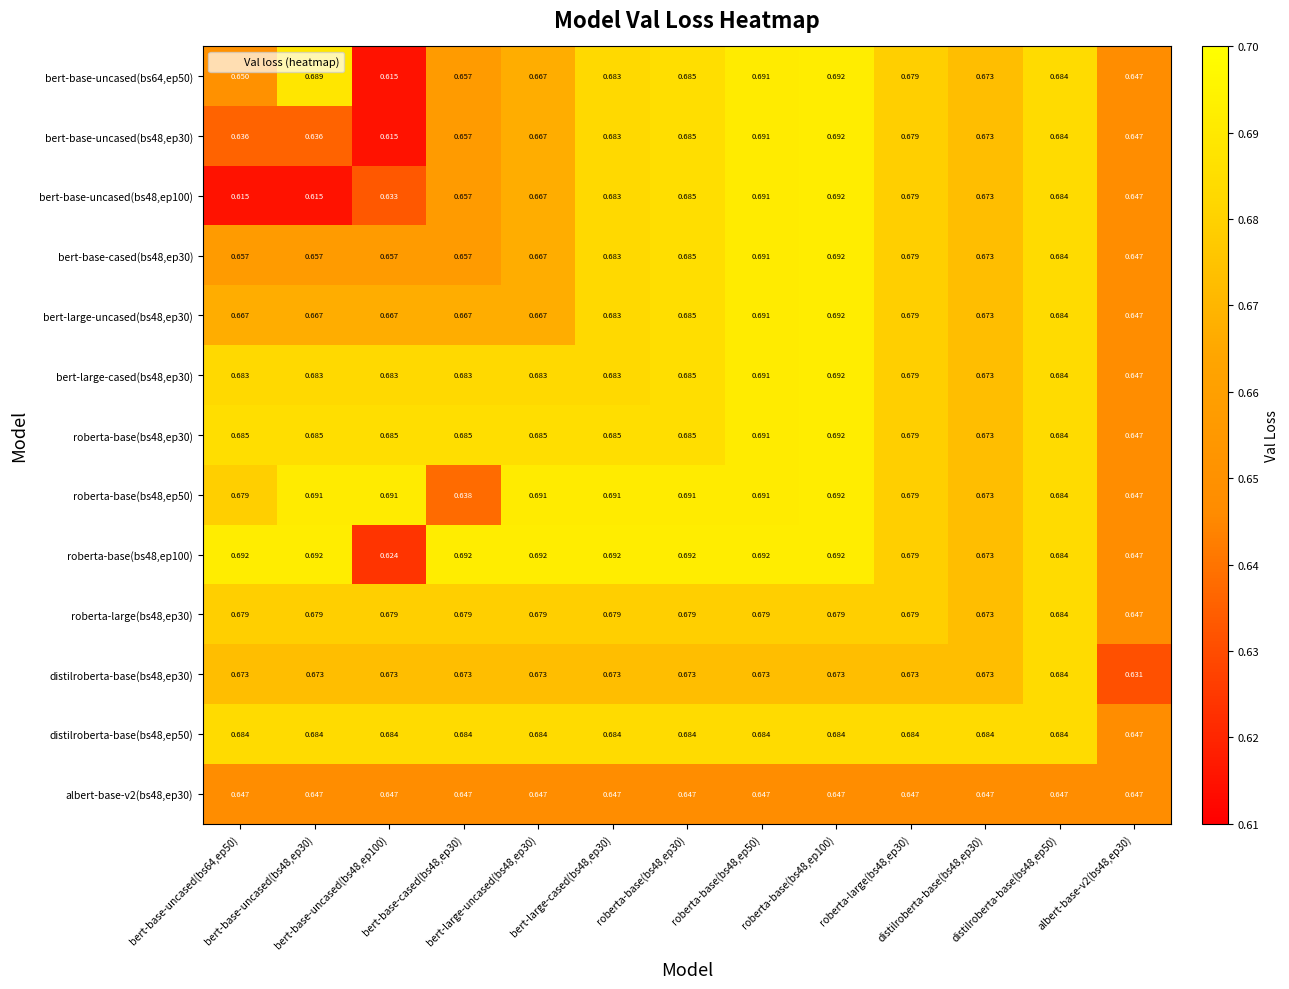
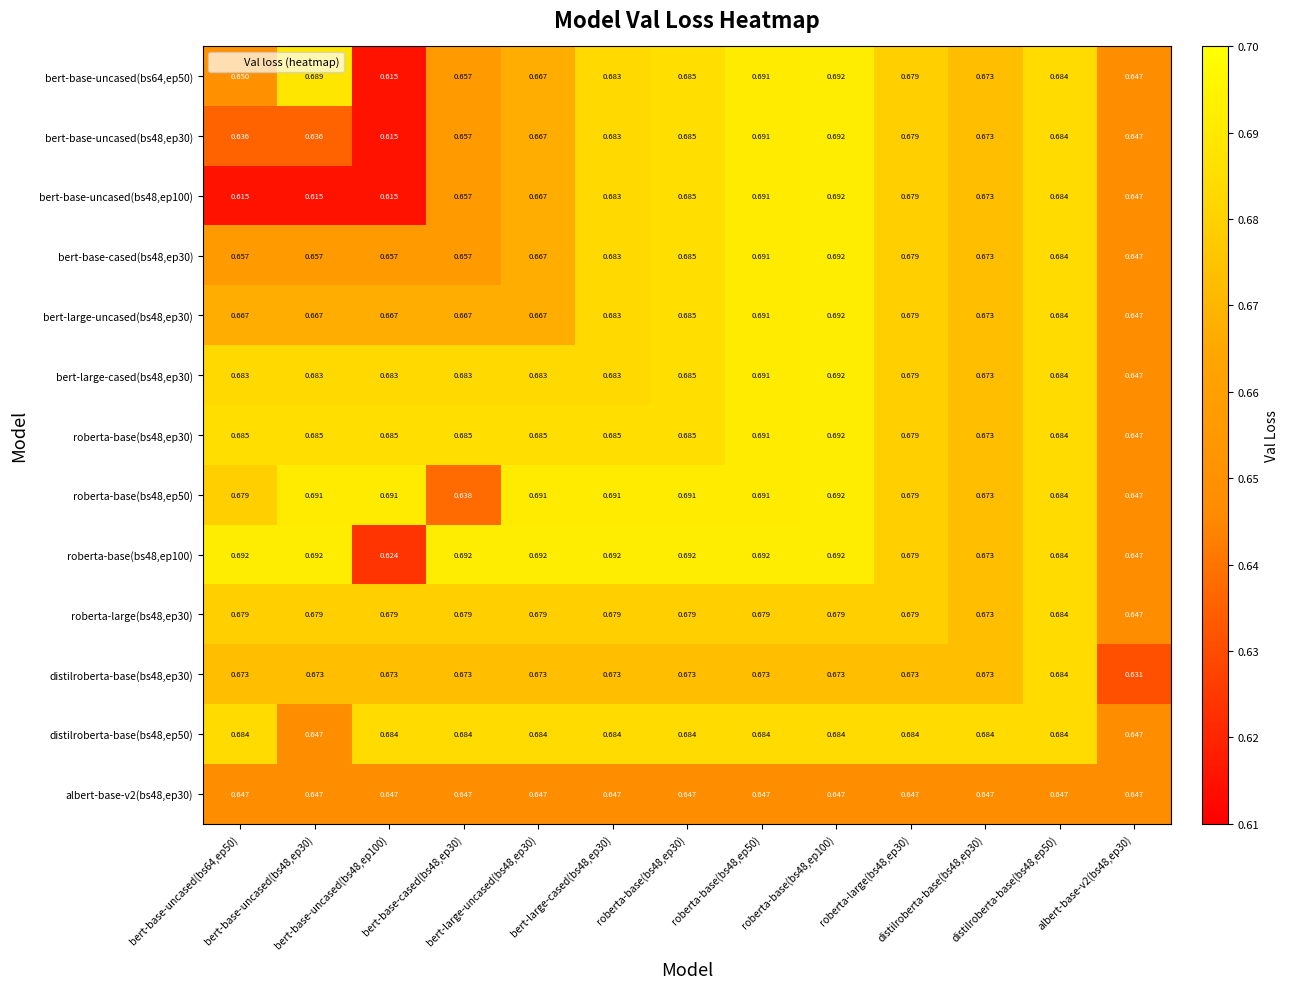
bert-base-uncased(bs48,ep100), bert-base-uncased(bs48,ep100): 0.633 -> 0.615
distilroberta-base(bs48,ep50), bert-base-uncased(bs48,ep30): 0.684 -> 0.647
